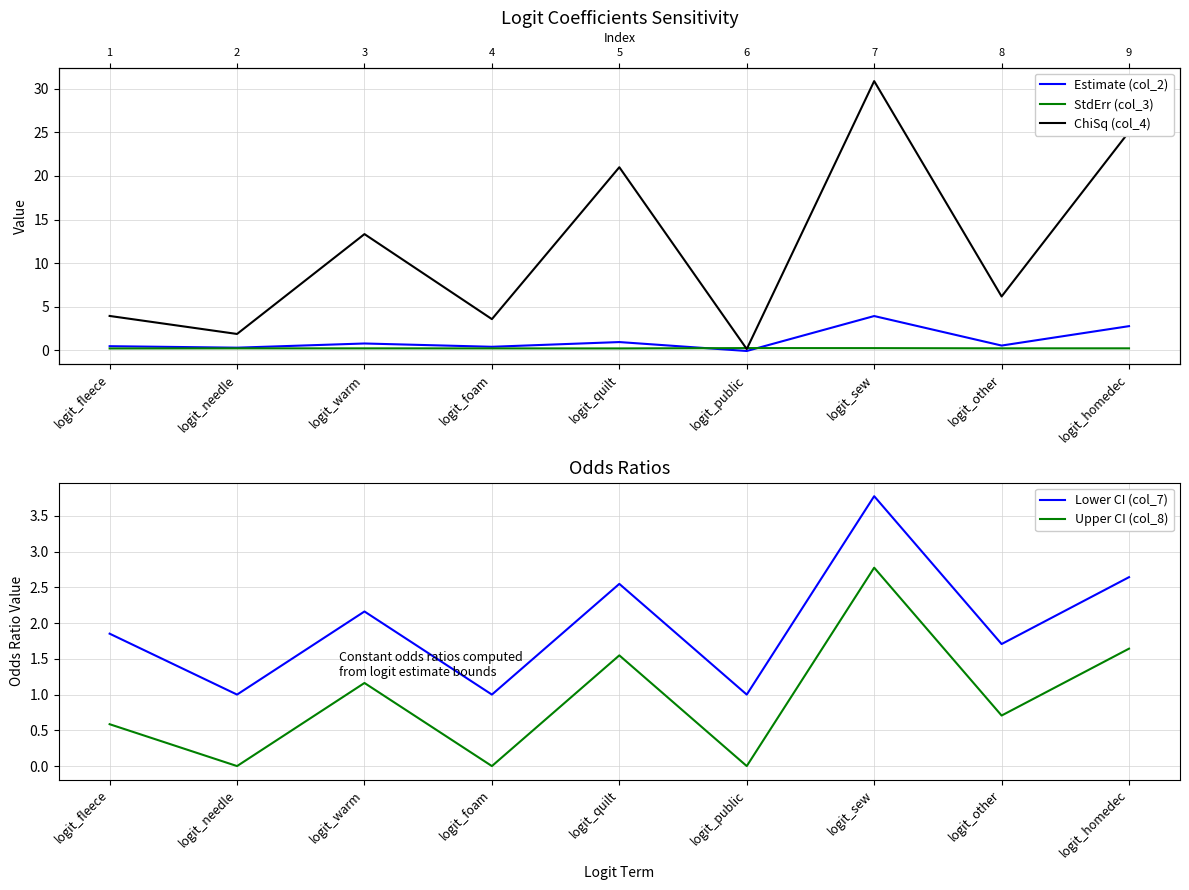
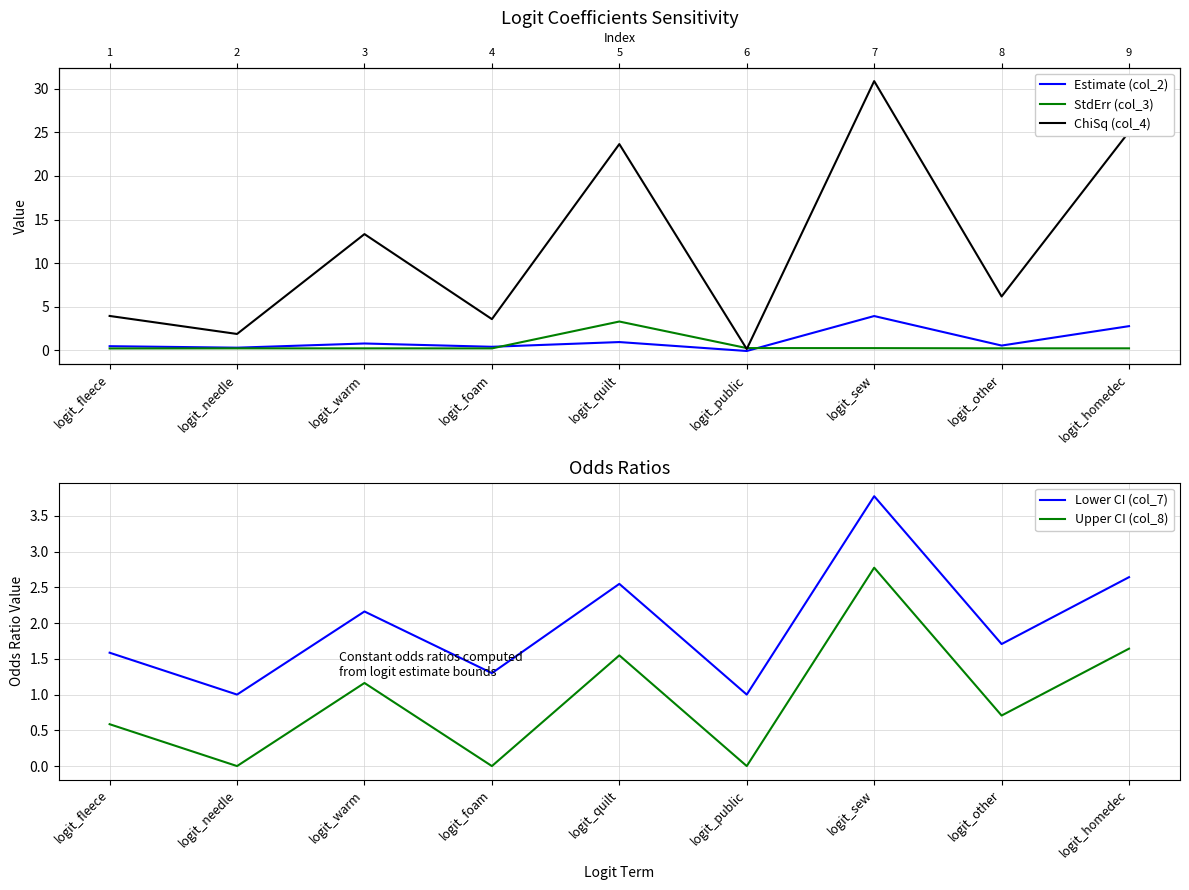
Logit Coefficients Sensitivity, StdErr (col_3), logit_quilt: 0 -> 3
Logit Coefficients Sensitivity, ChiSq (col_4), logit_quilt: 21 -> 24
Odds Ratios, Lower CI (col_7), logit_fleece: 1.9 -> 1.6
Odds Ratios, Lower CI (col_7), logit_foam: 1.0 -> 1.3
